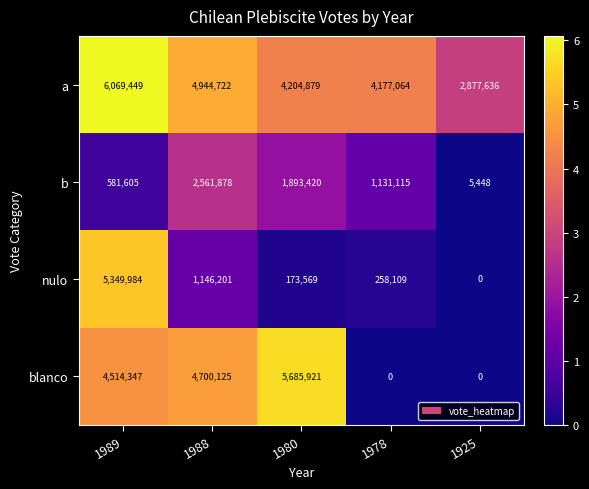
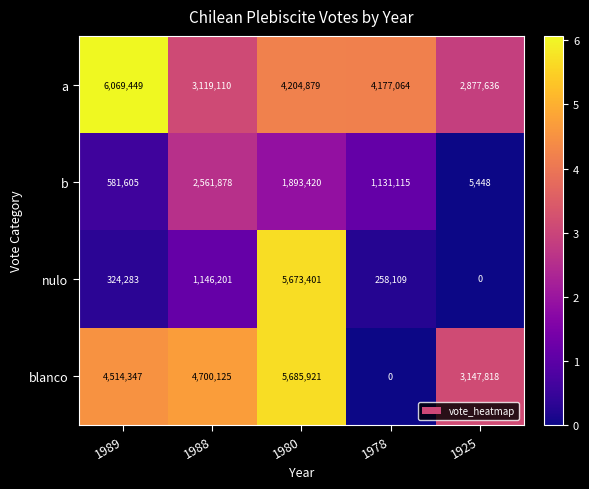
a, 1988: 4,944,722 -> 3,119,110
nulo, 1989: 5,349,984 -> 324,283
nulo, 1980: 173,569 -> 5,673,401
blanco, 1925: 0 -> 3,147,818
